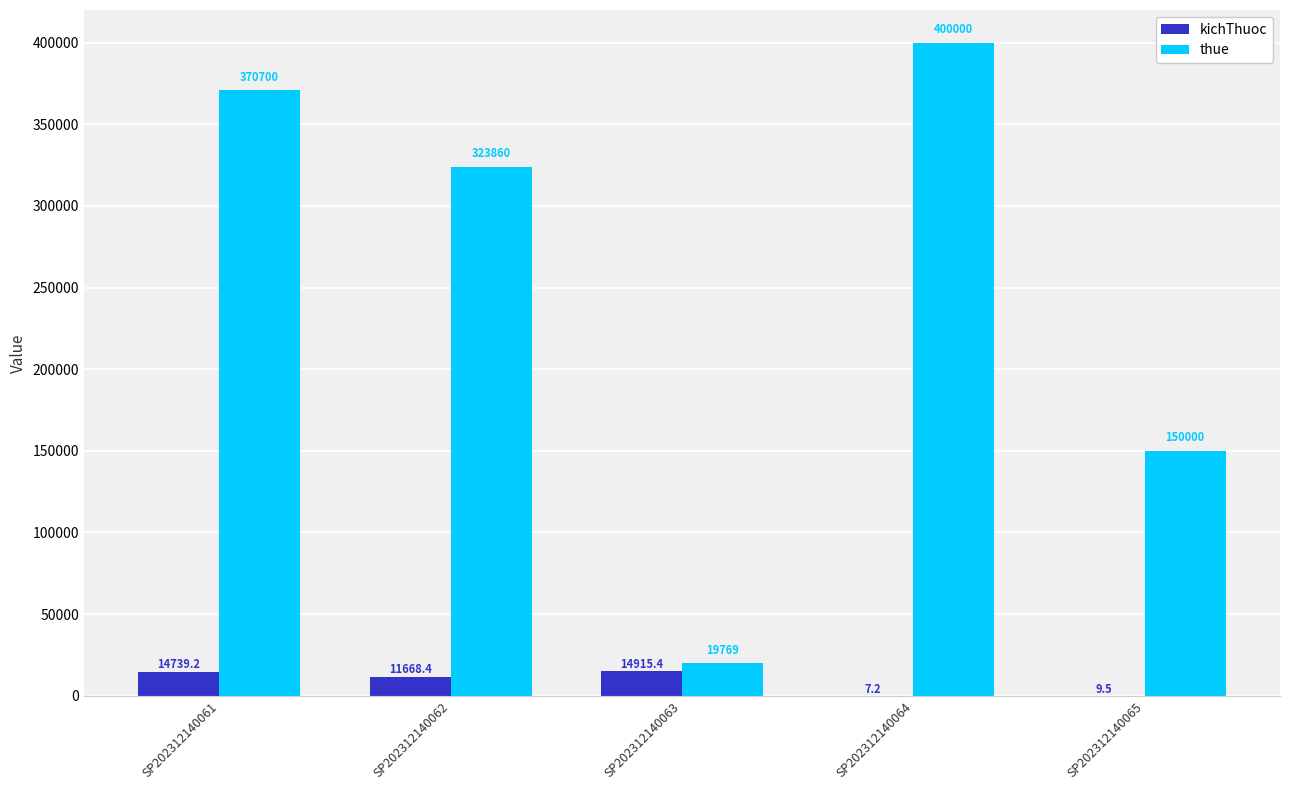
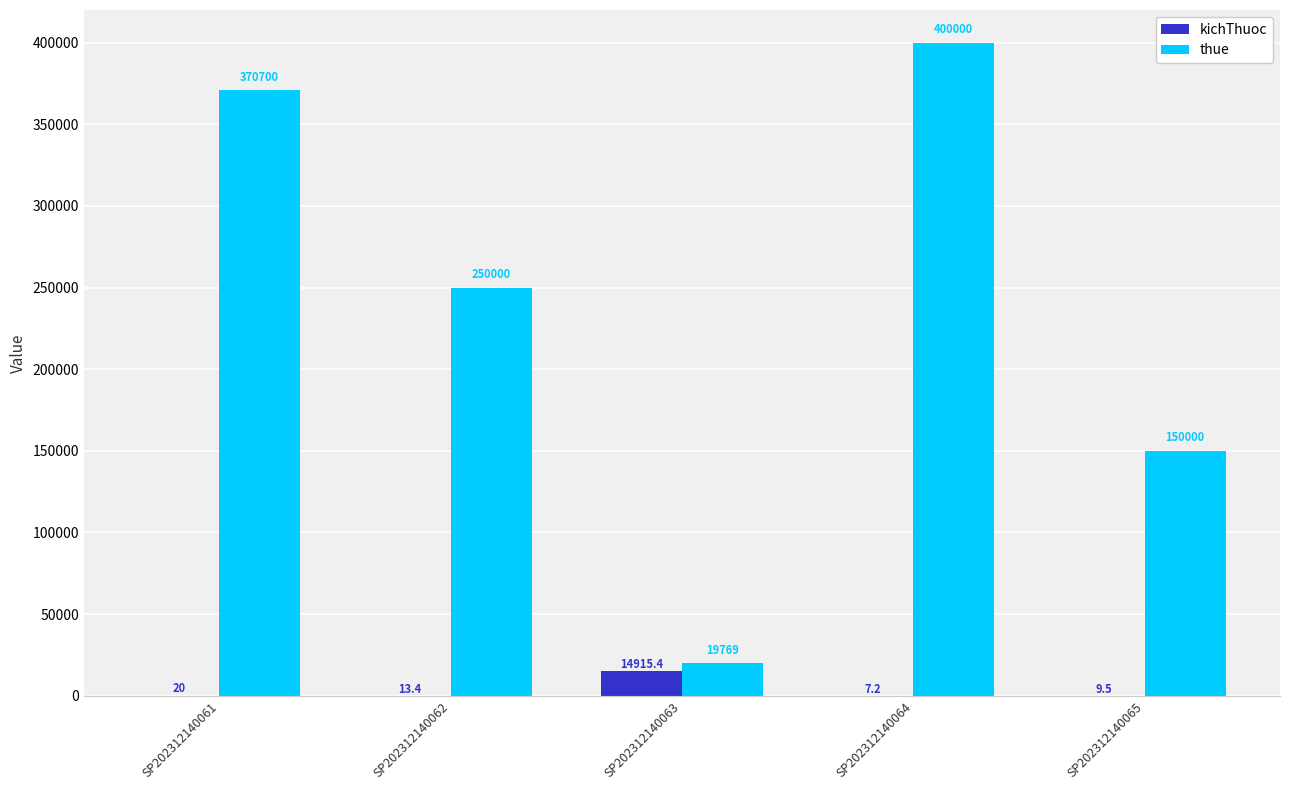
kichThuoc, SP202312140061: 14739.2 -> 20
kichThuoc, SP202312140062: 11668.4 -> 13.4
thue, SP202312140062: 323860 -> 250000
